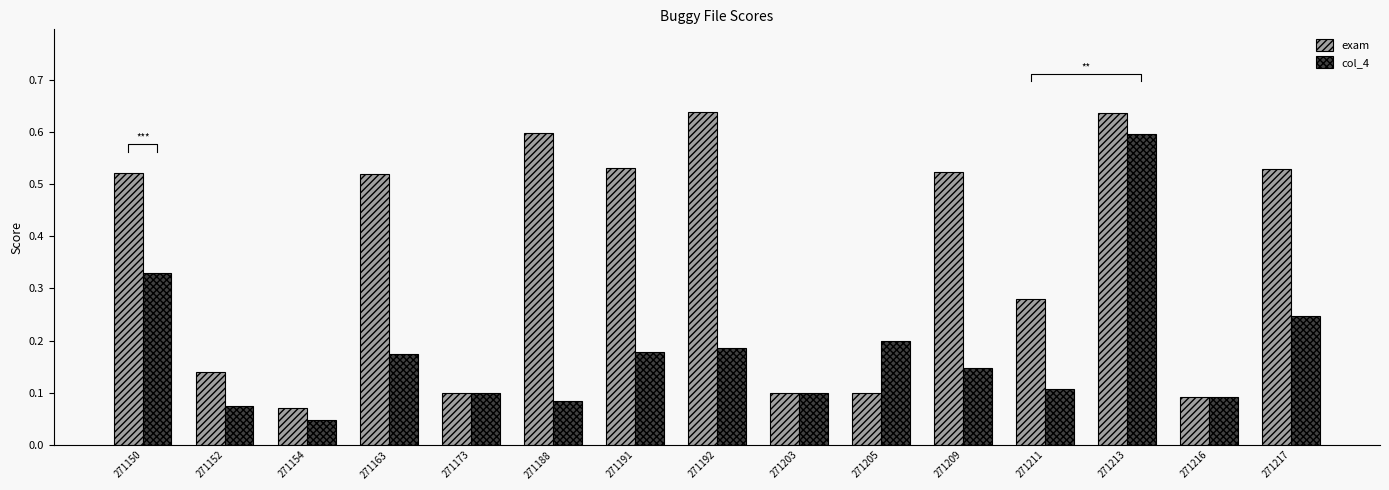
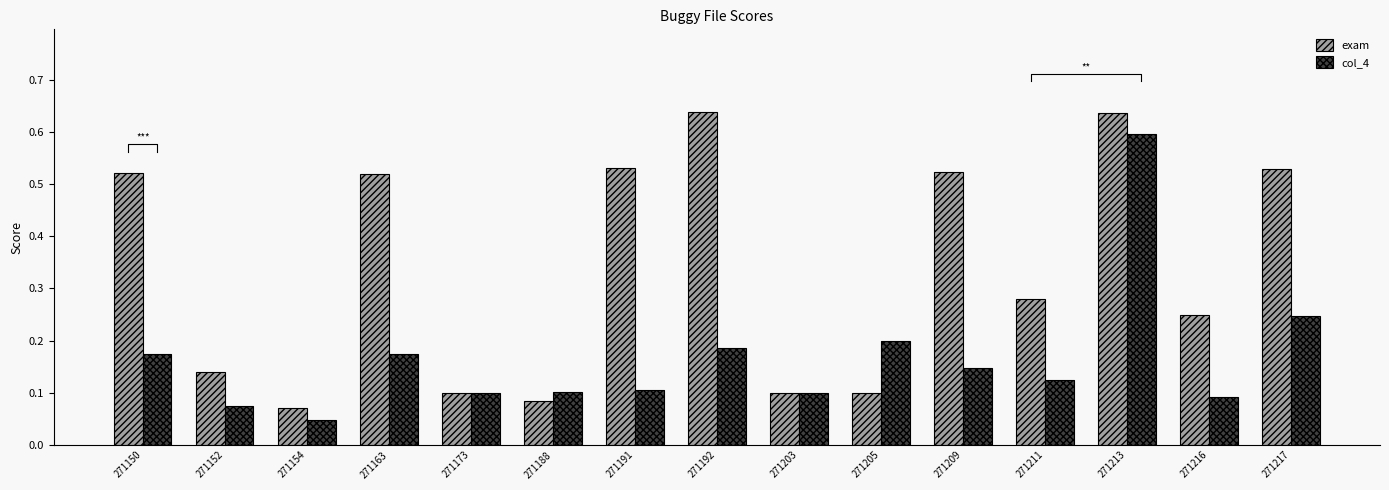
col_4, 271150: 0.33 -> 0.17
exam, 271188: 0.60 -> 0.08
col_4, 271188: 0.08 -> 0.10
col_4, 271191: 0.18 -> 0.10
col_4, 271211: 0.11 -> 0.13
exam, 271216: 0.09 -> 0.25
